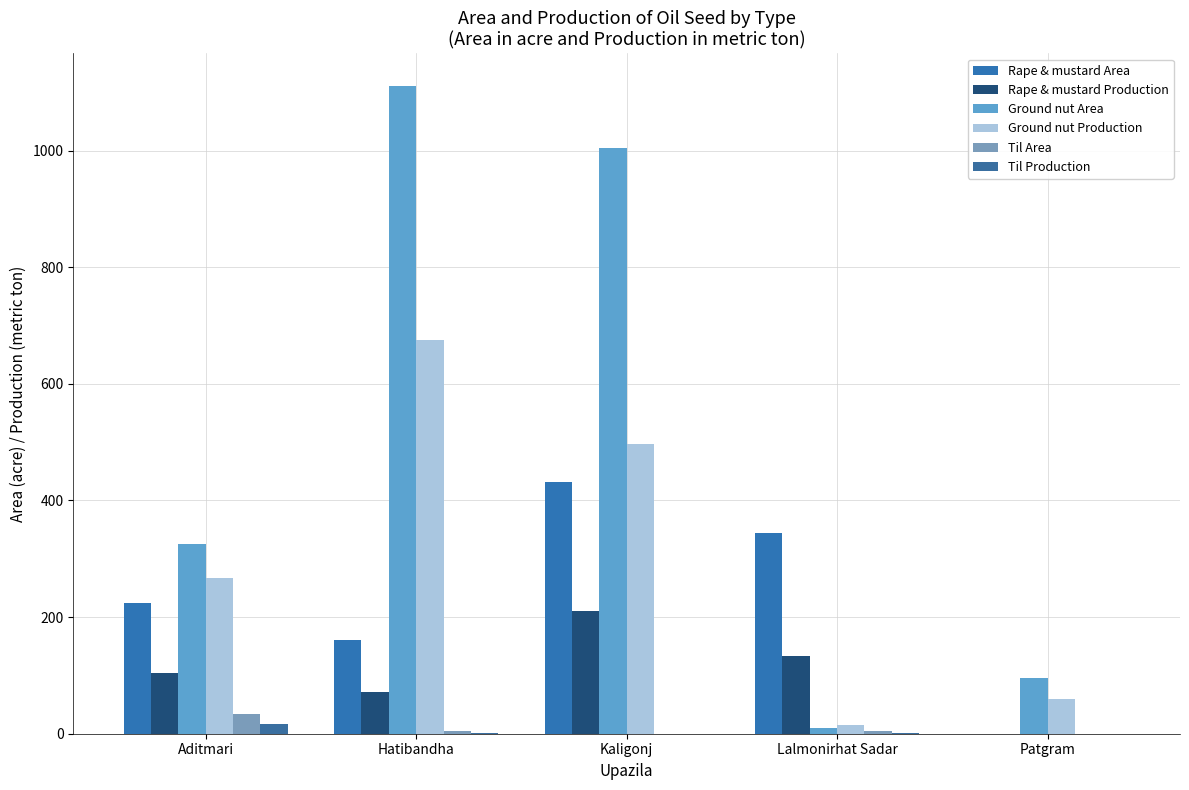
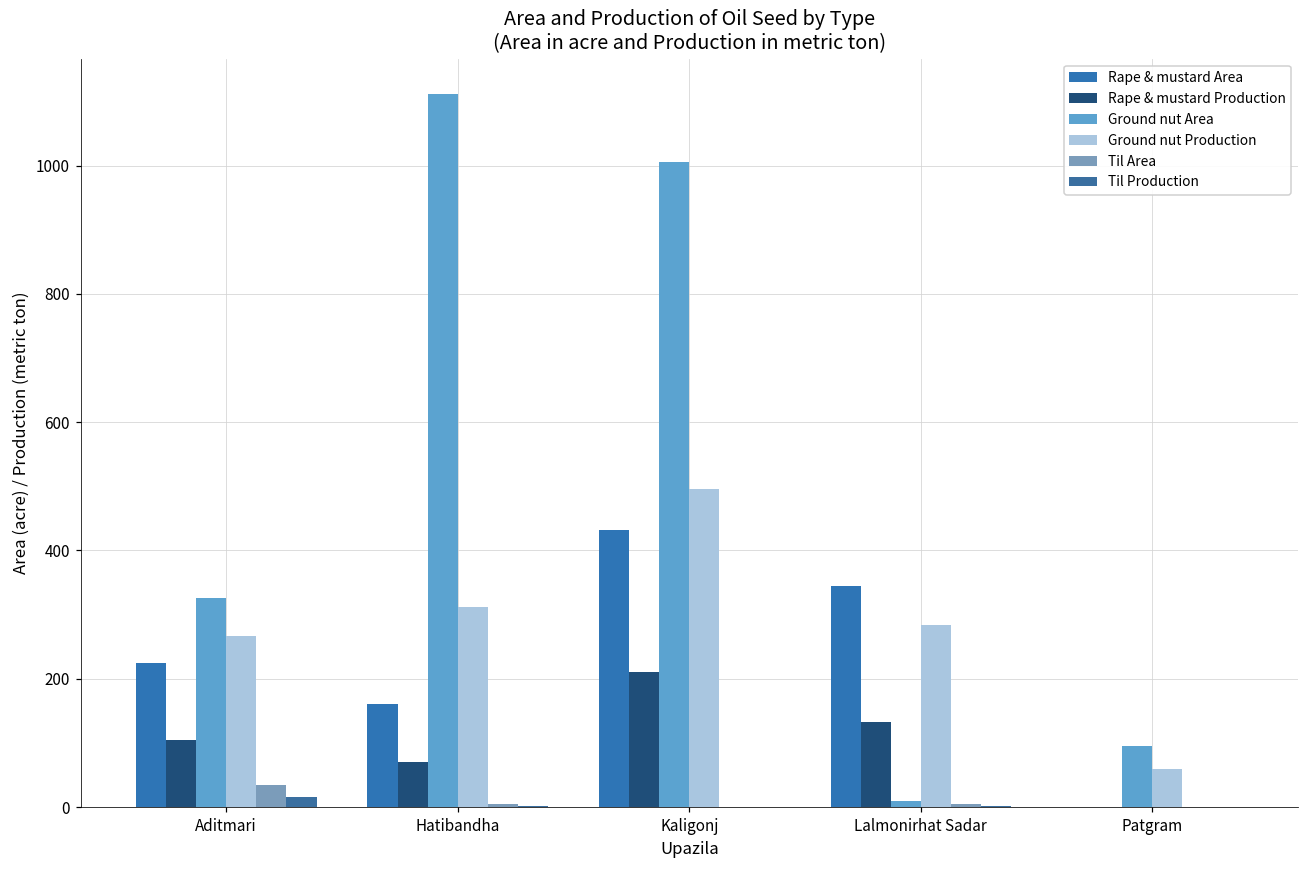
Ground nut Production, Hatibandha: 680 -> 310
Ground nut Production, Lalmonirhat Sadar: 20 -> 280
